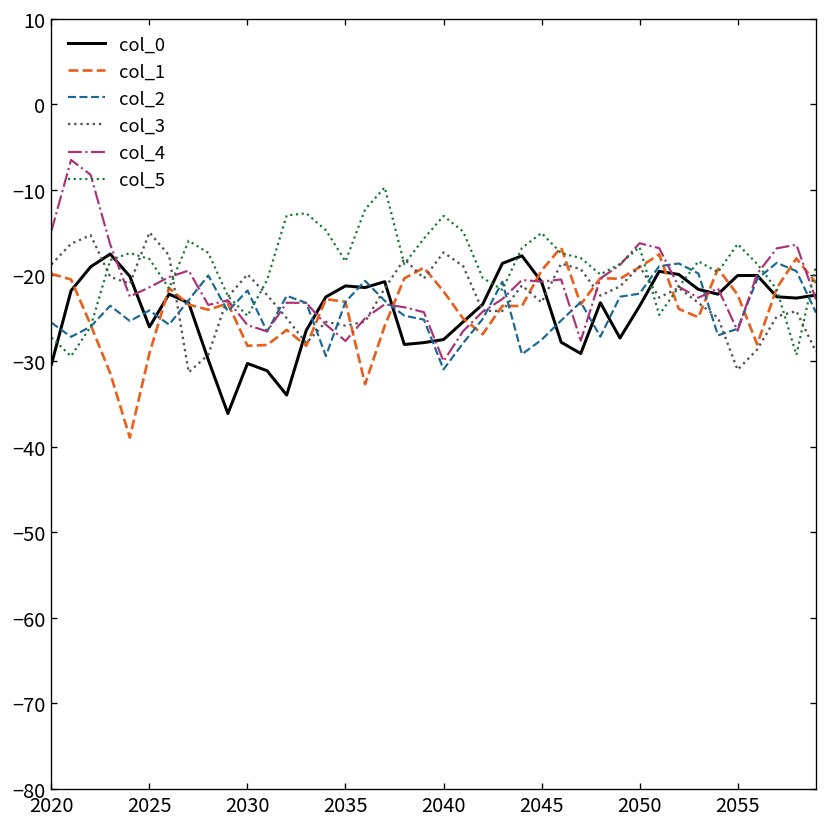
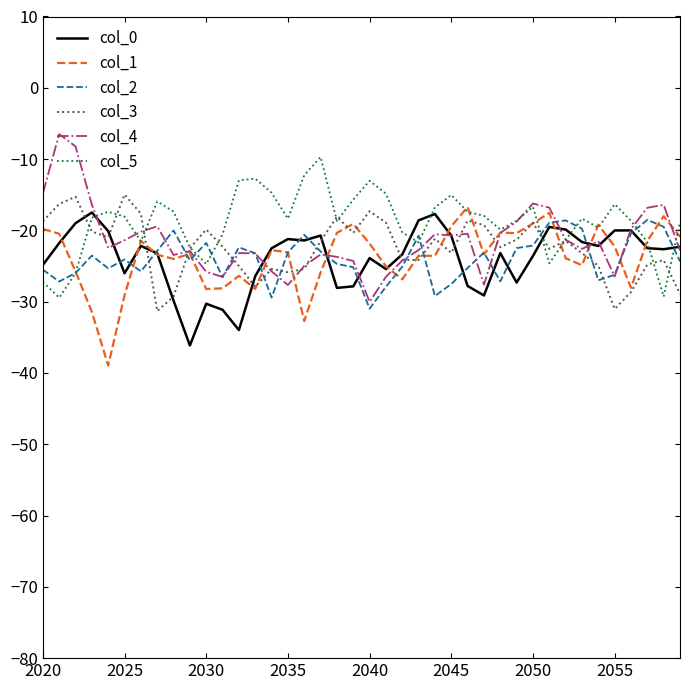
col_0, 2020: -30 -> -25
col_0, 2040: -27 -> -24
